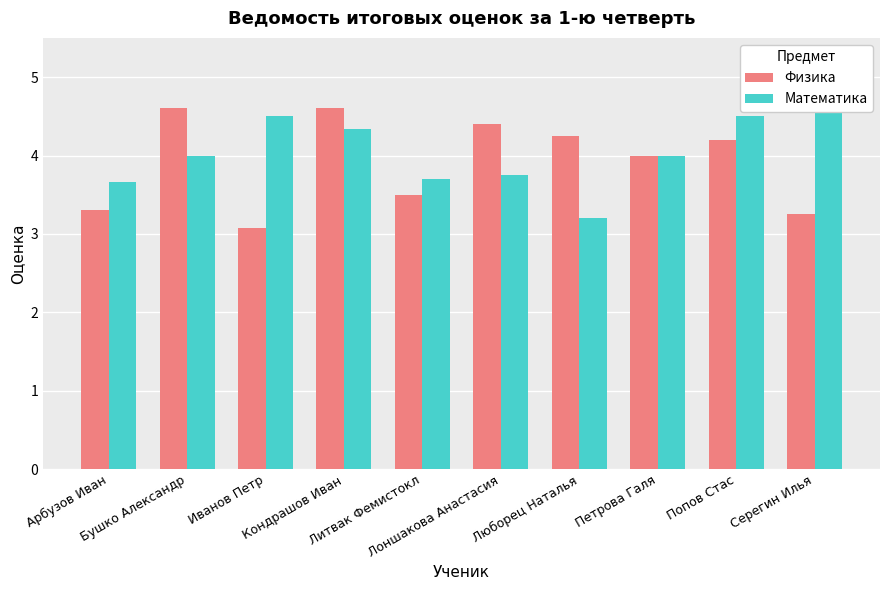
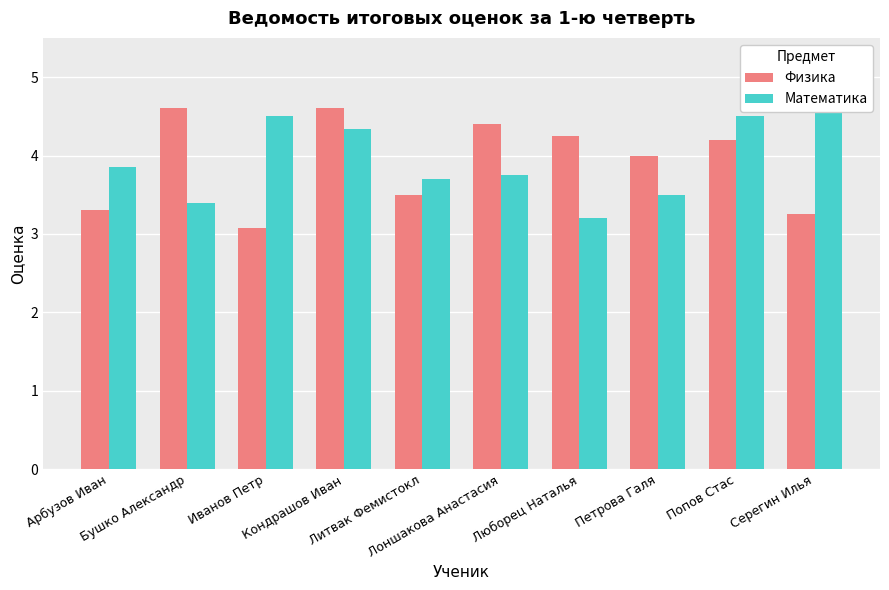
Математика, Арбузов Иван: 3.7 -> 3.9
Математика, Бушко Александр: 4.0 -> 3.4
Математика, Петрова Галя: 4.0 -> 3.5
